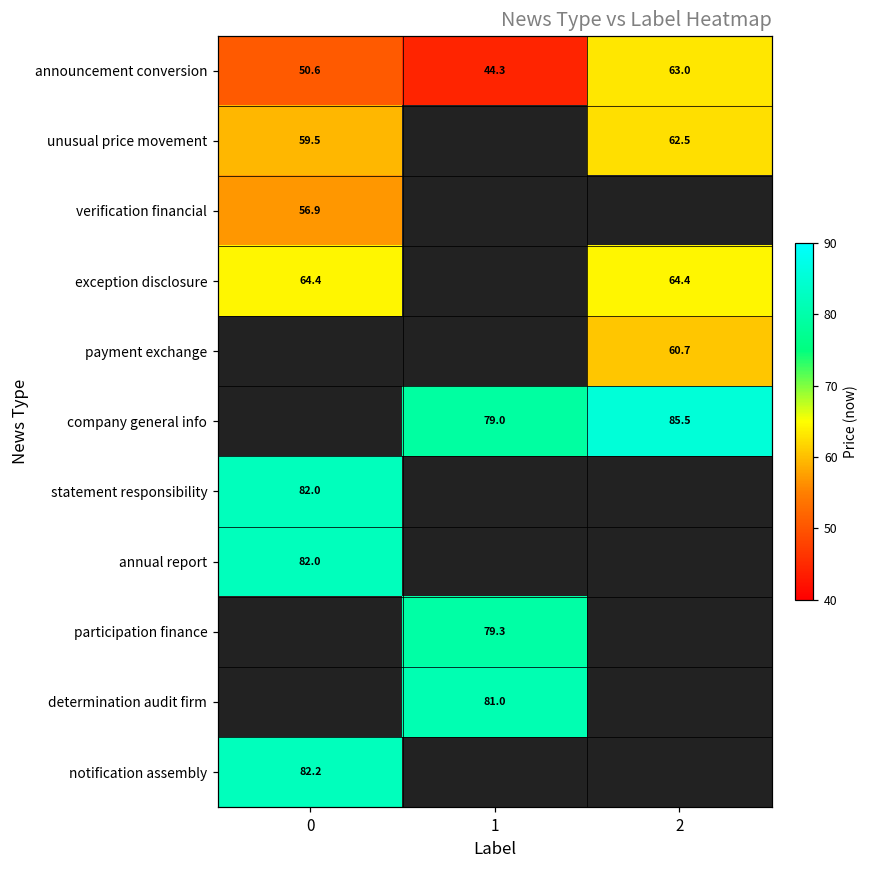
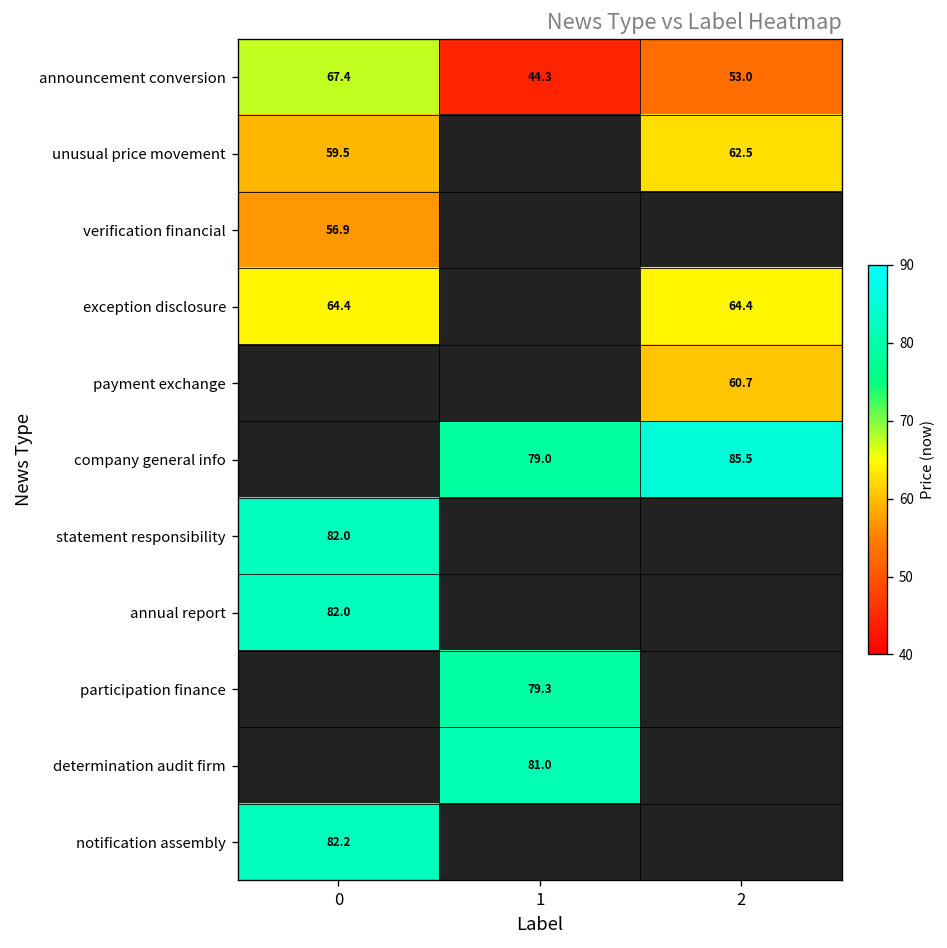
announcement conversion, 0: 50.6 -> 67.4
announcement conversion, 2: 63.0 -> 53.0
